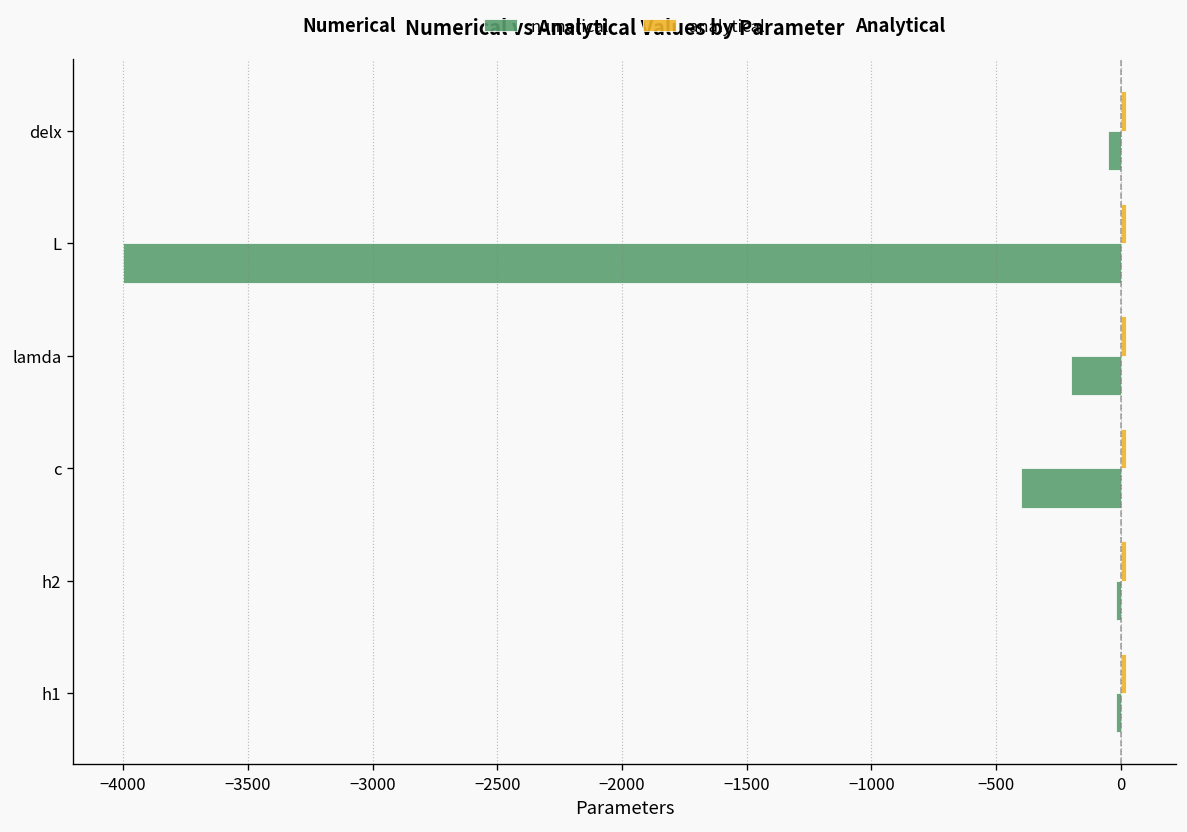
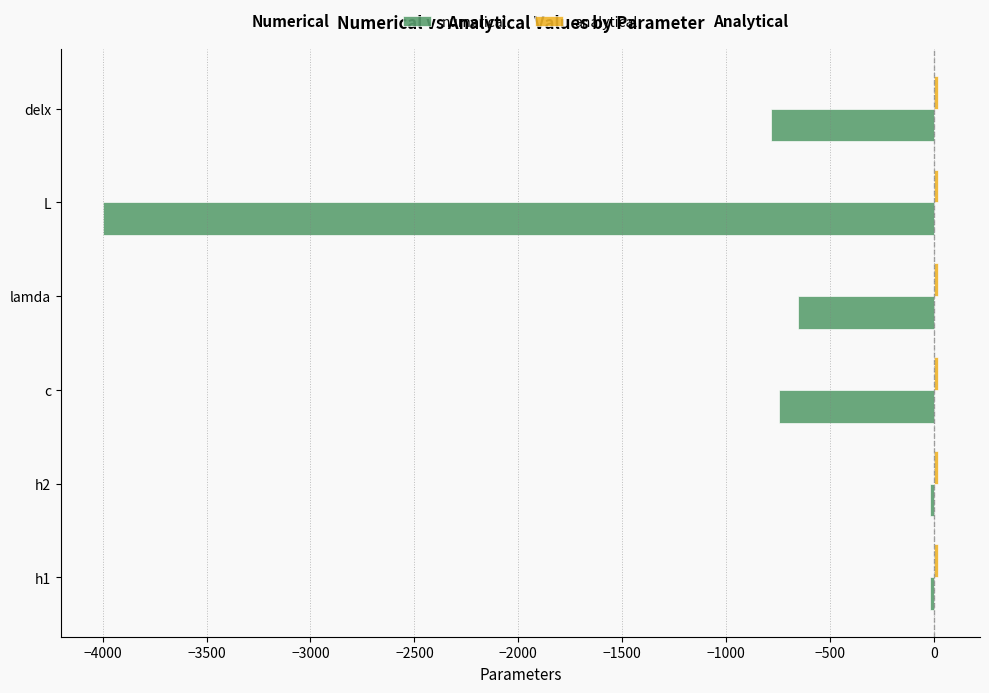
numerical, delx: -50 -> -780
numerical, lamda: -200 -> -660
numerical, c: -400 -> -750
